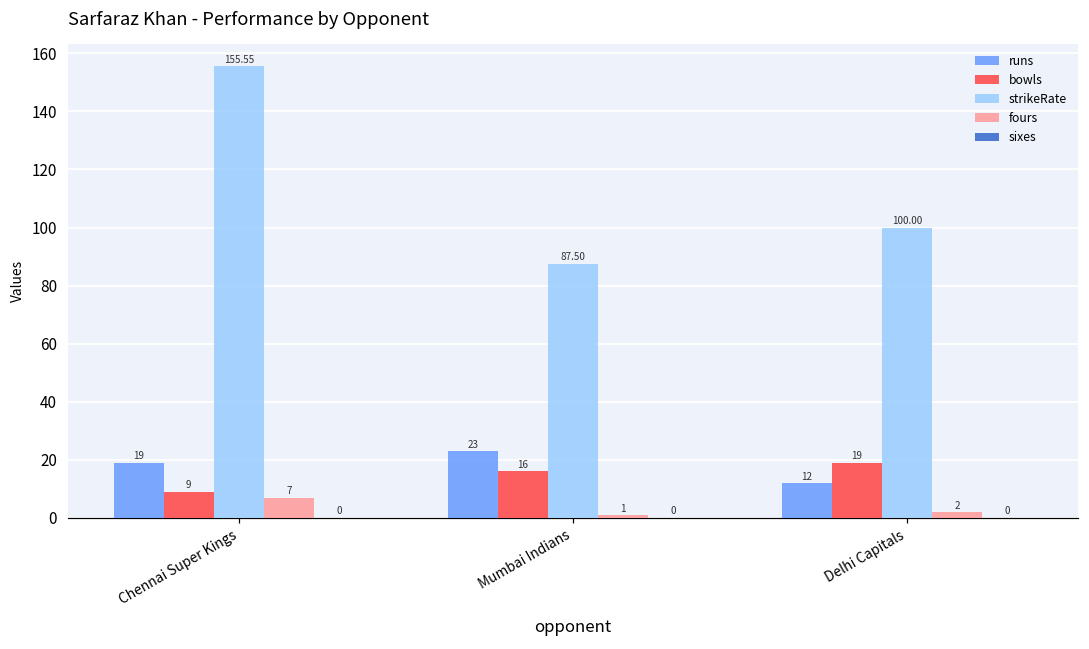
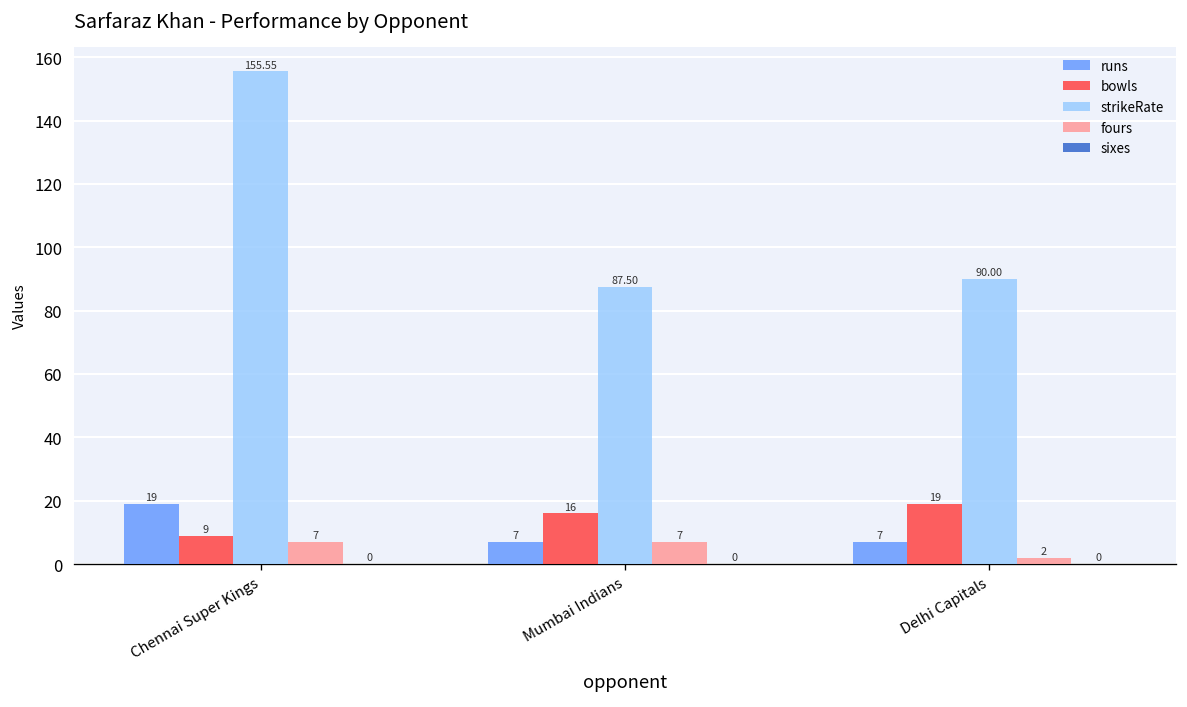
runs, Mumbai Indians: 23 -> 7
fours, Mumbai Indians: 1 -> 7
runs, Delhi Capitals: 12 -> 7
strikeRate, Delhi Capitals: 100.00 -> 90.00
